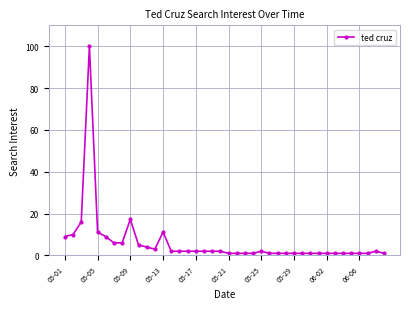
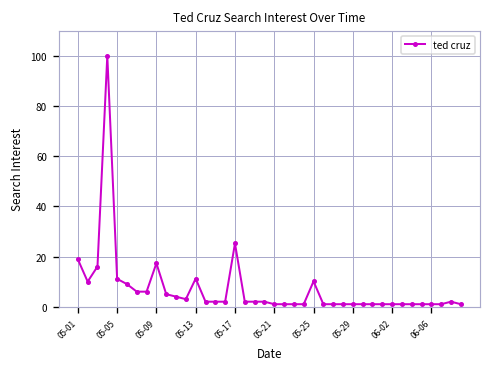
05-01: 9 -> 19
05-17: 2 -> 25
05-25: 2 -> 10
